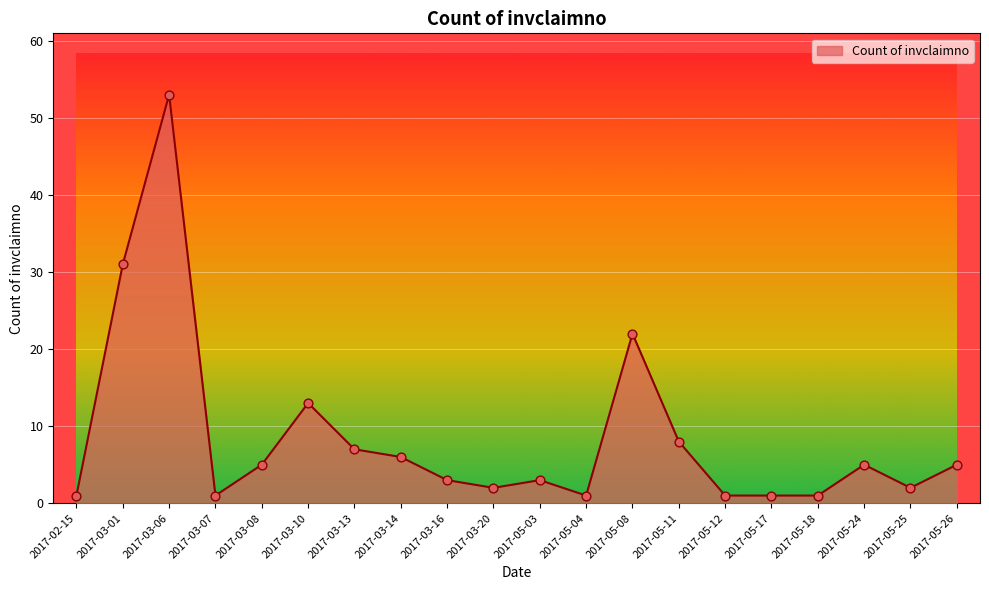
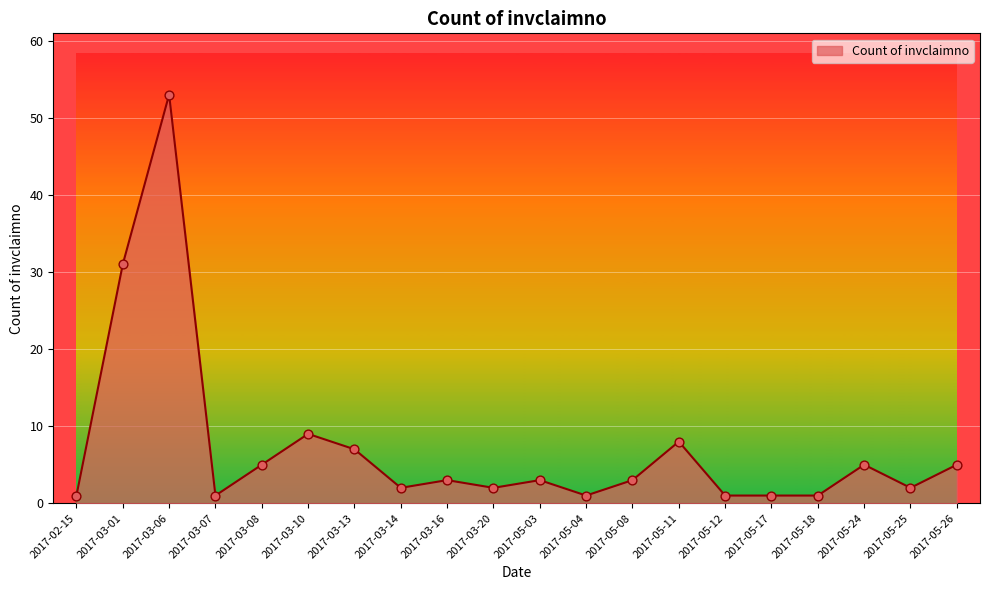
2017-03-10: 13 -> 9
2017-03-14: 6 -> 2
2017-05-08: 22 -> 3
